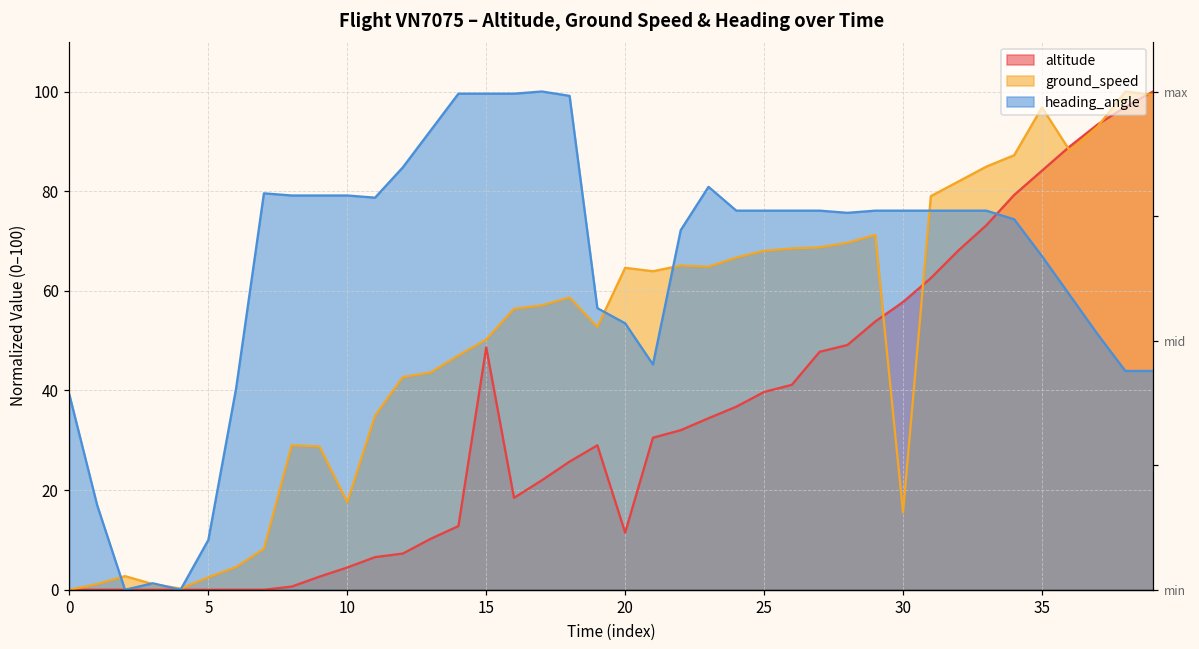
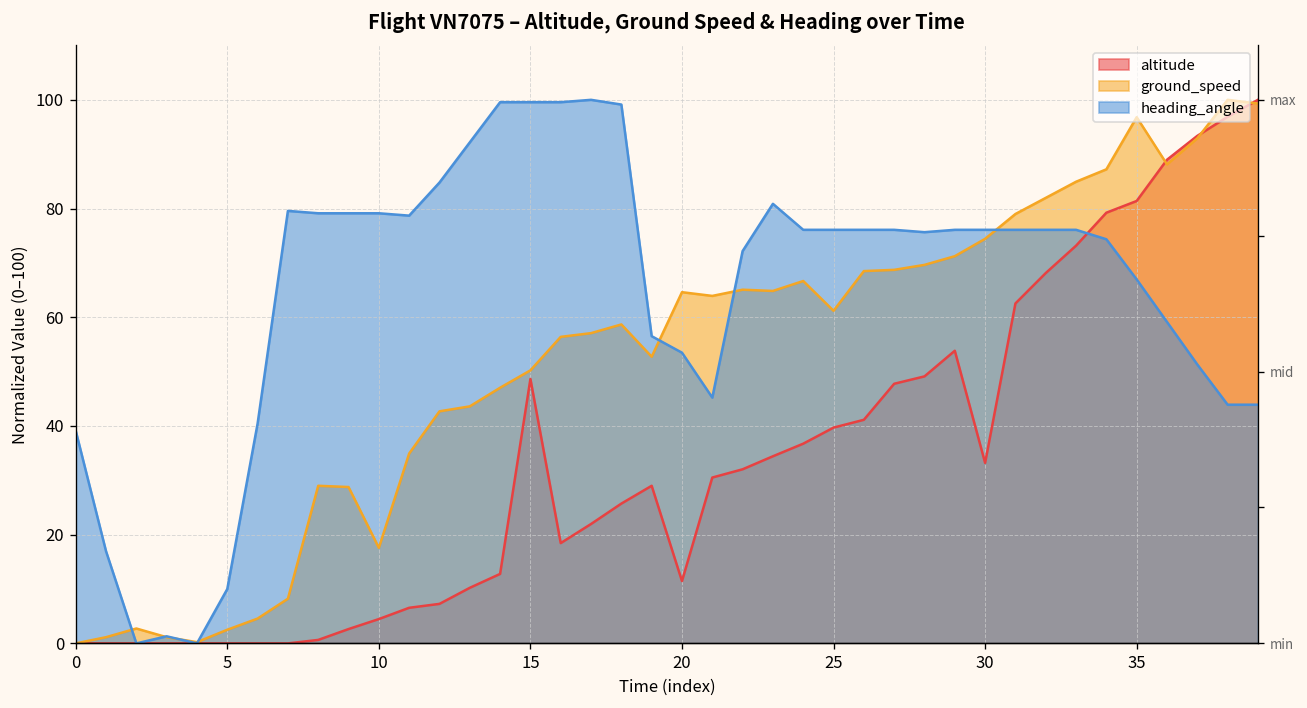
ground_speed, 25: 68 -> 61
altitude, 30: 58 -> 33
ground_speed, 30: 16 -> 74
altitude, 35: 84 -> 81
